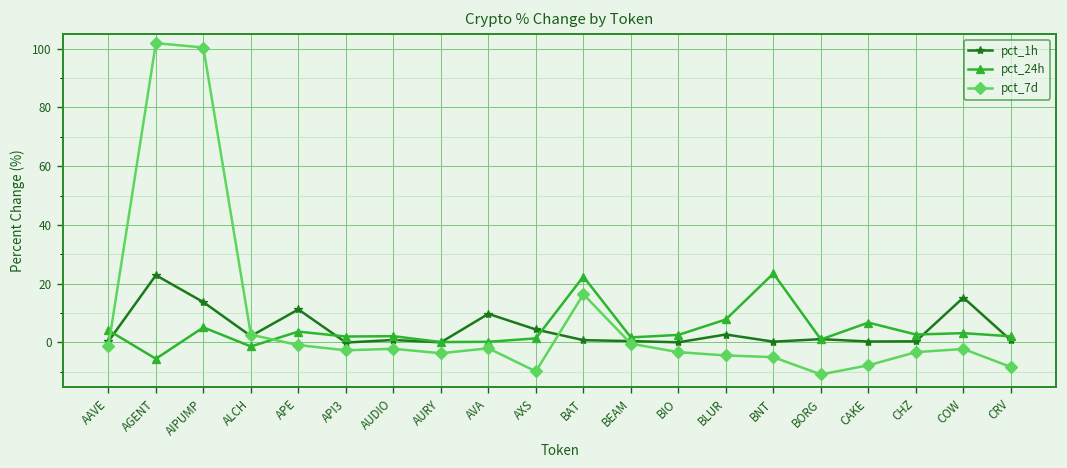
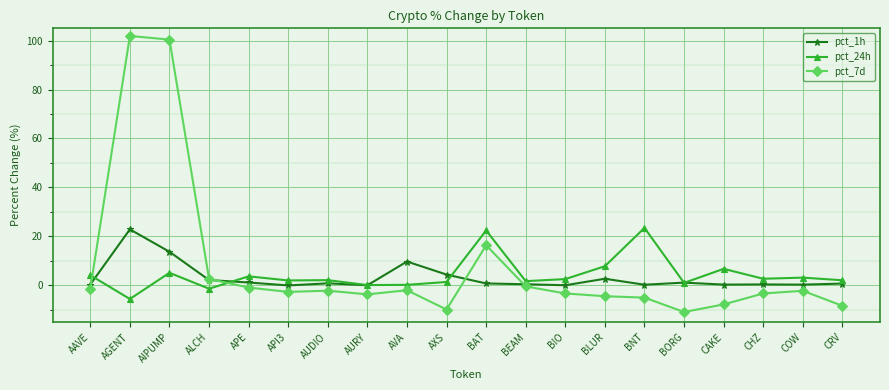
pct_1h, APE: 11 -> 1
pct_1h, COW: 15 -> 0
